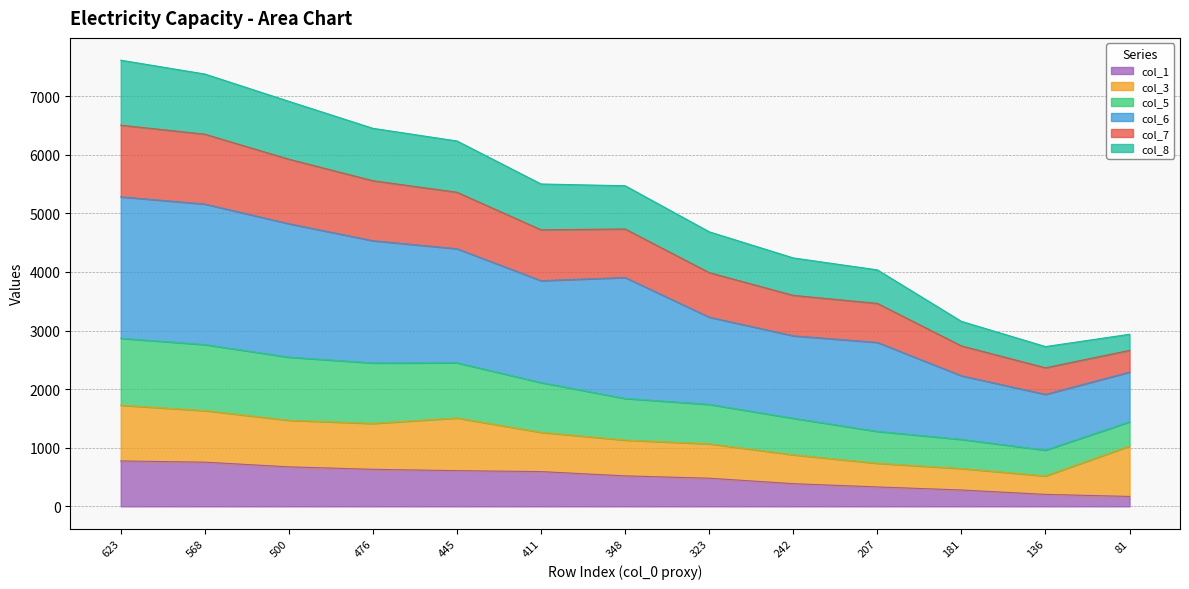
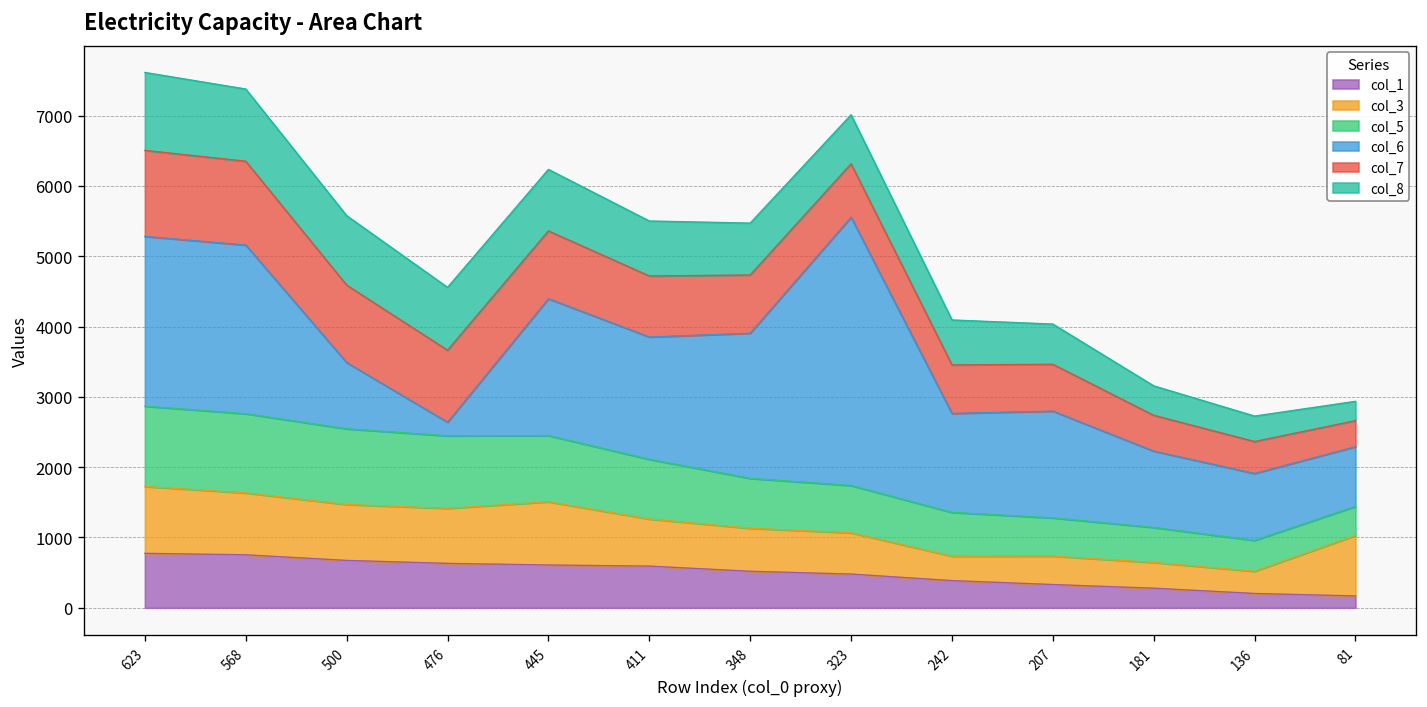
col_6, 500: 2300 -> 900
col_6, 476: 2100 -> 200
col_6, 323: 1500 -> 3800
col_3, 242: 500 -> 300
